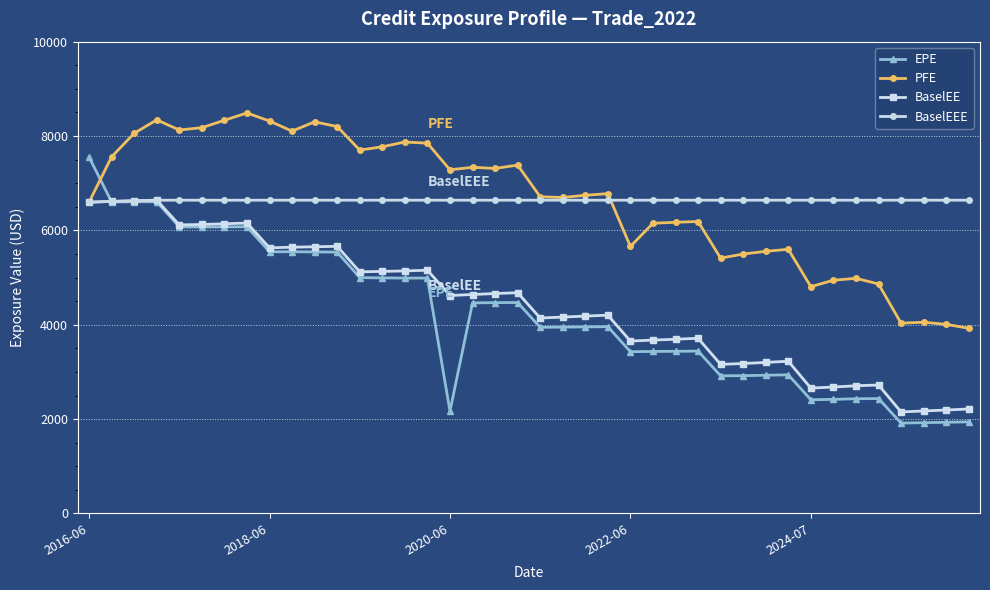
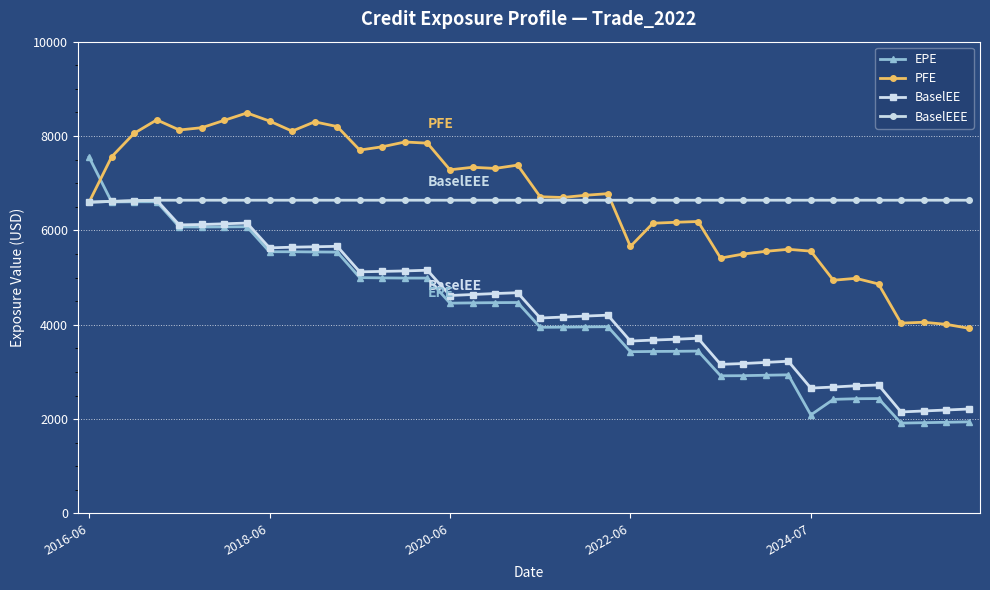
EPE, 2020-06: 2200 -> 4500
EPE, 2024-07: 2400 -> 2100
PFE, 2024-07: 4800 -> 5600
